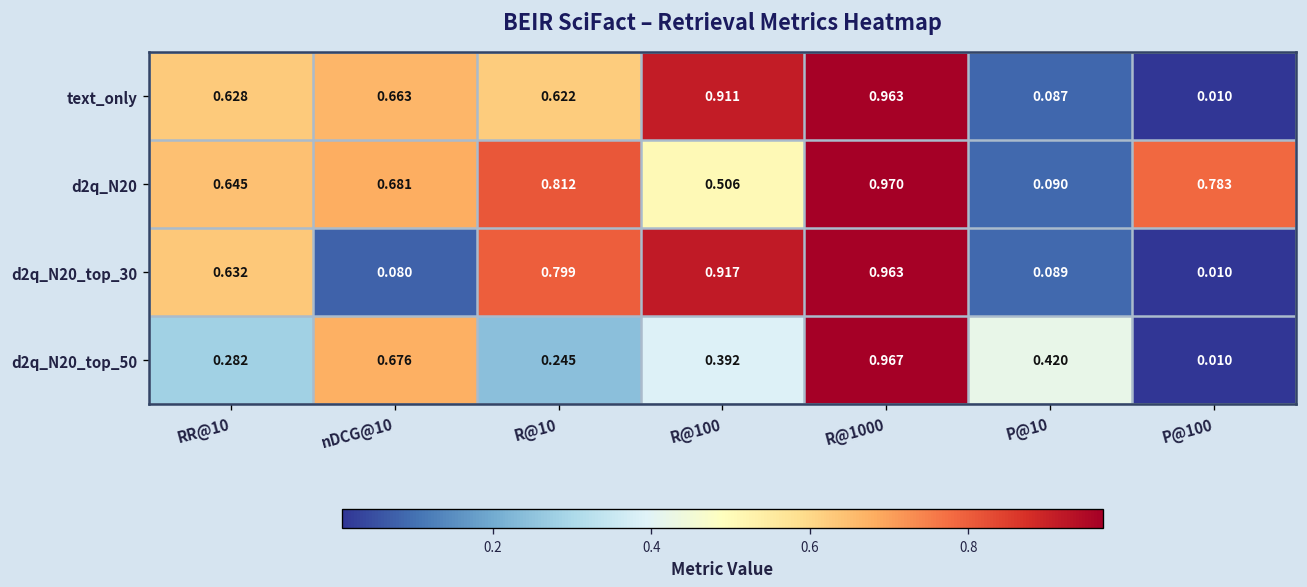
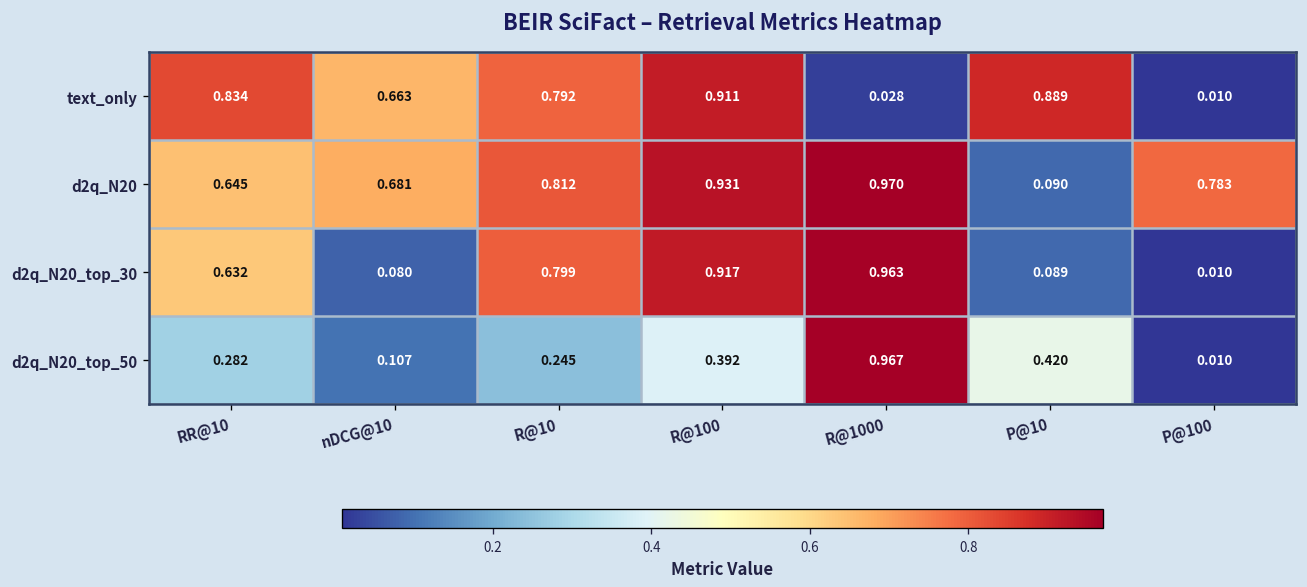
text_only, RR@10: 0.628 -> 0.834
text_only, R@10: 0.622 -> 0.792
text_only, R@1000: 0.963 -> 0.028
text_only, P@10: 0.087 -> 0.889
d2q_N20, R@100: 0.506 -> 0.931
d2q_N20_top_50, nDCG@10: 0.676 -> 0.107
